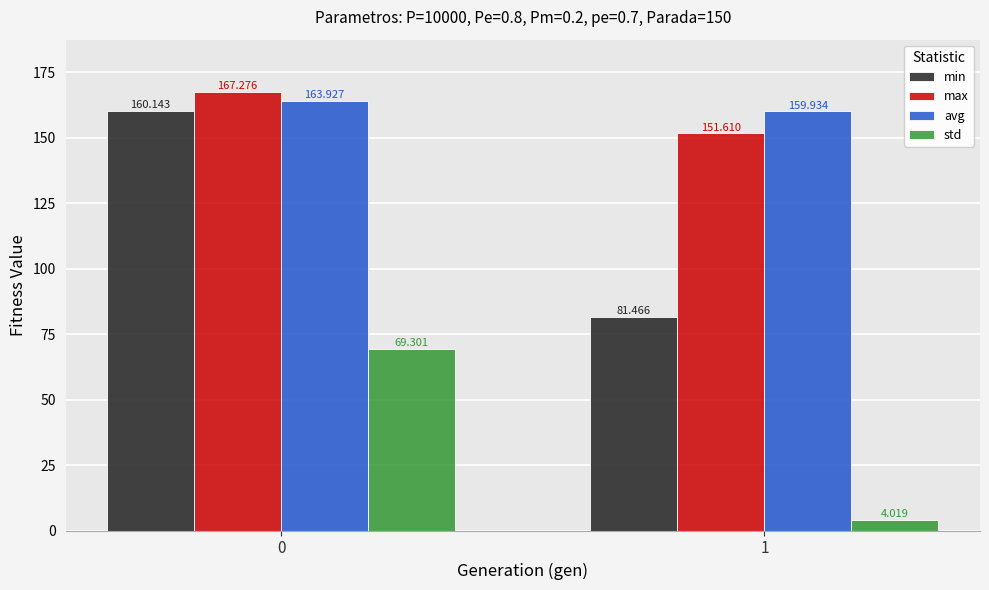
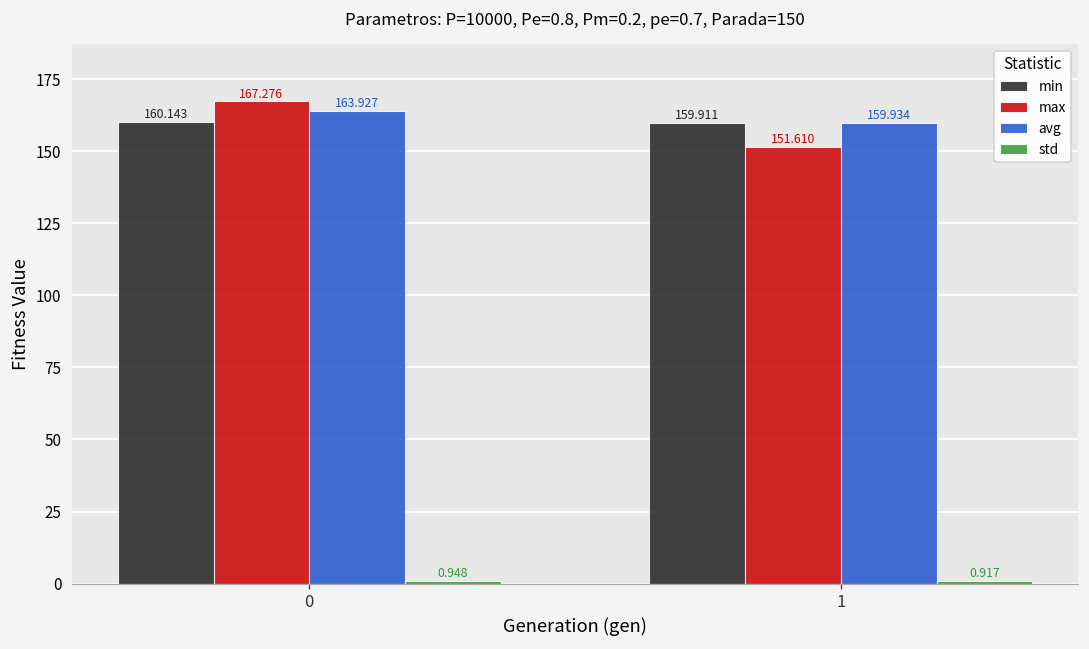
std, 0: 69.301 -> 0.948
min, 1: 81.466 -> 159.911
std, 1: 4.019 -> 0.917
